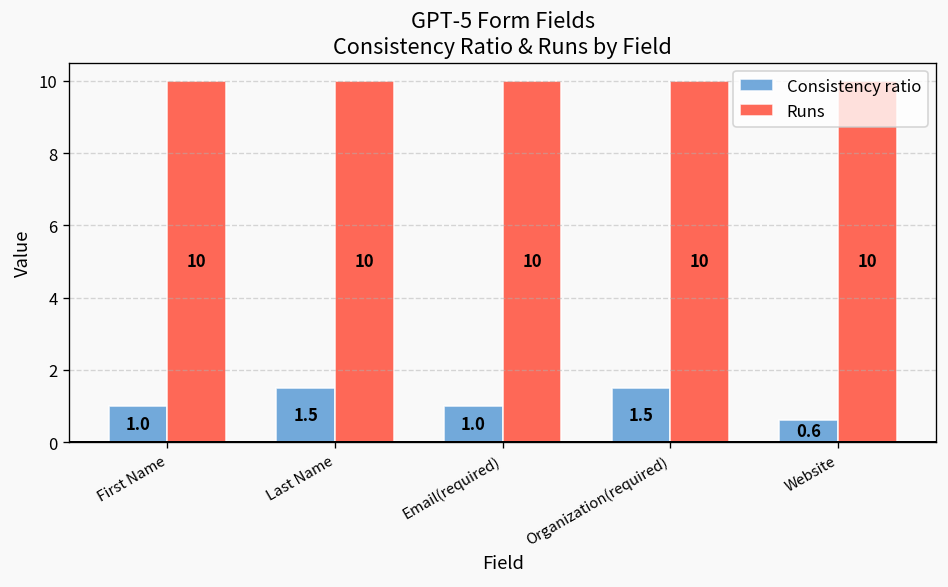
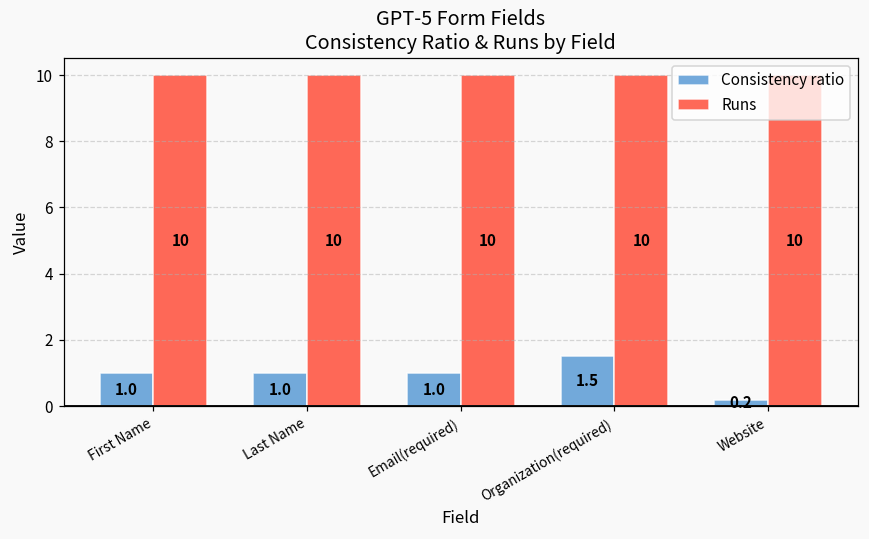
Consistency ratio, Last Name: 1.5 -> 1.0
Consistency ratio, Website: 0.6 -> 0.2
